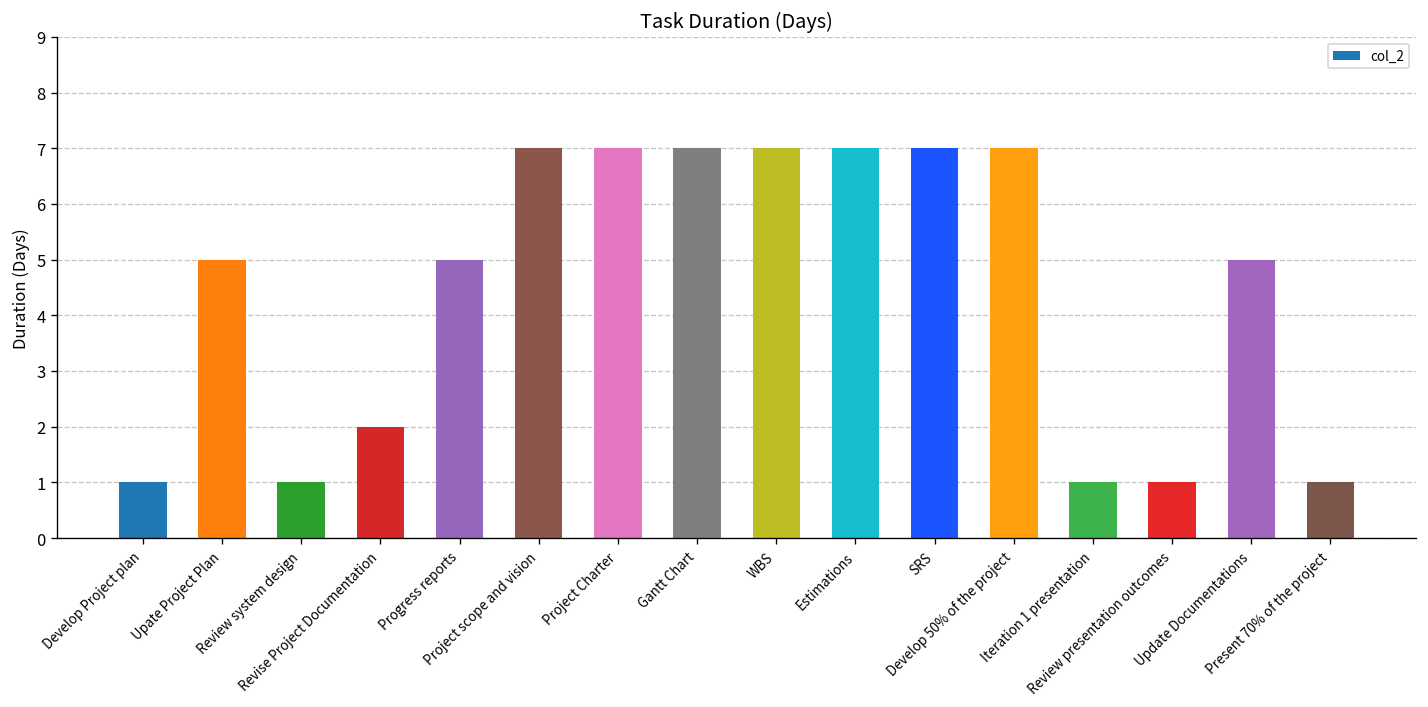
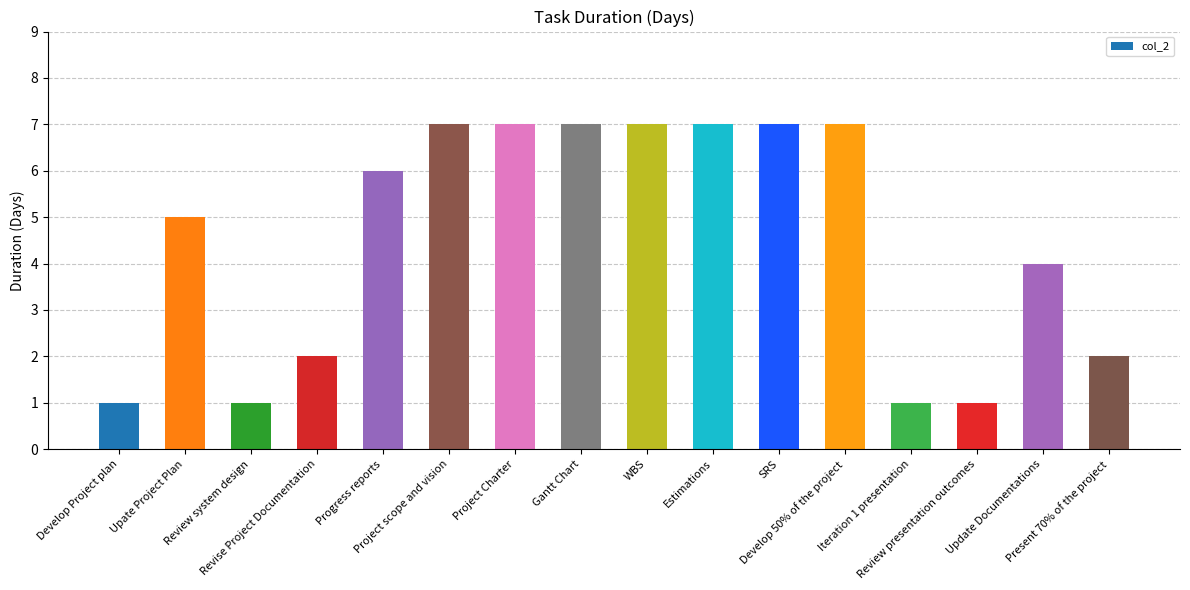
Progress reports: 5 -> 6
Update Documentations: 5 -> 4
Present 70% of the project: 1 -> 2
